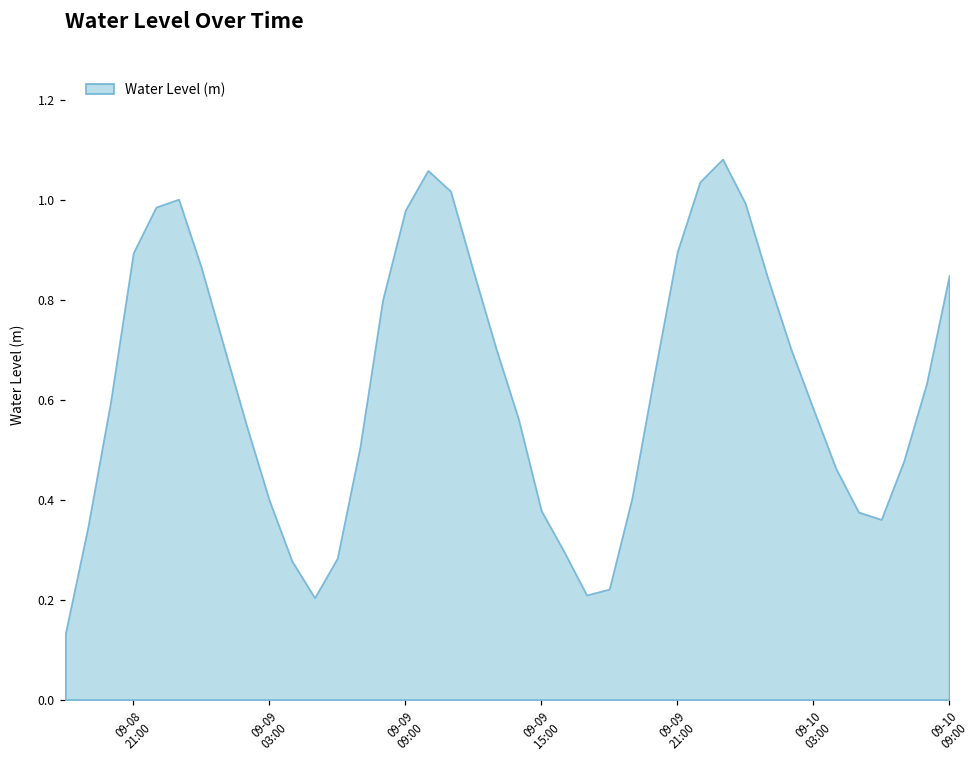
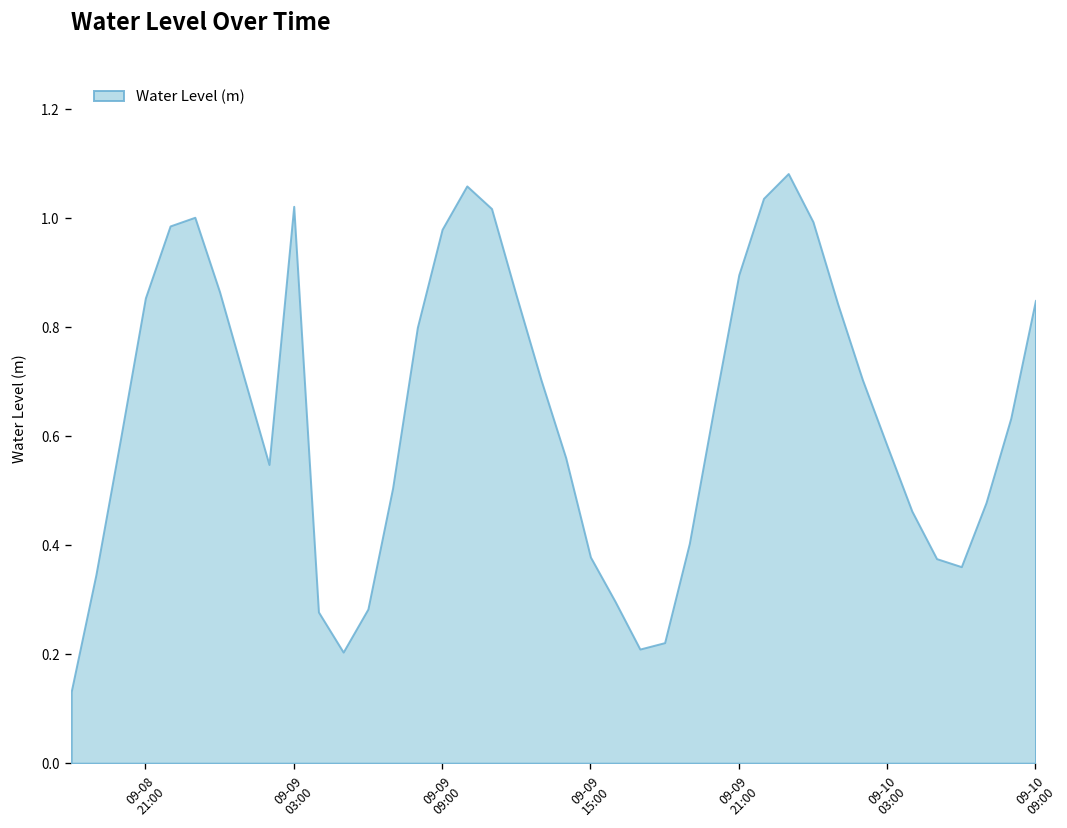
09-08 21:00: 0.89 -> 0.85
09-09 03:00: 0.40 -> 1.02
